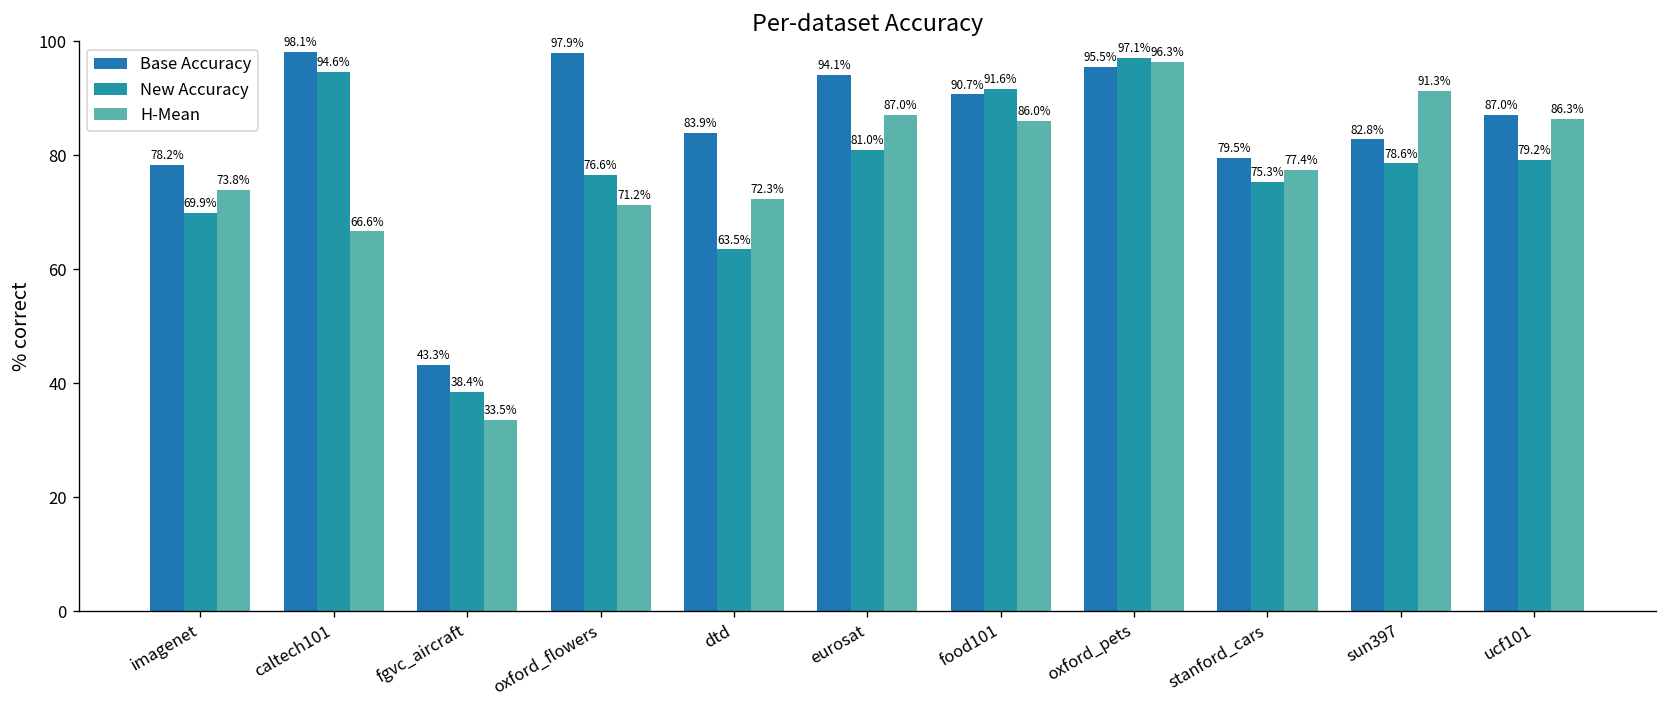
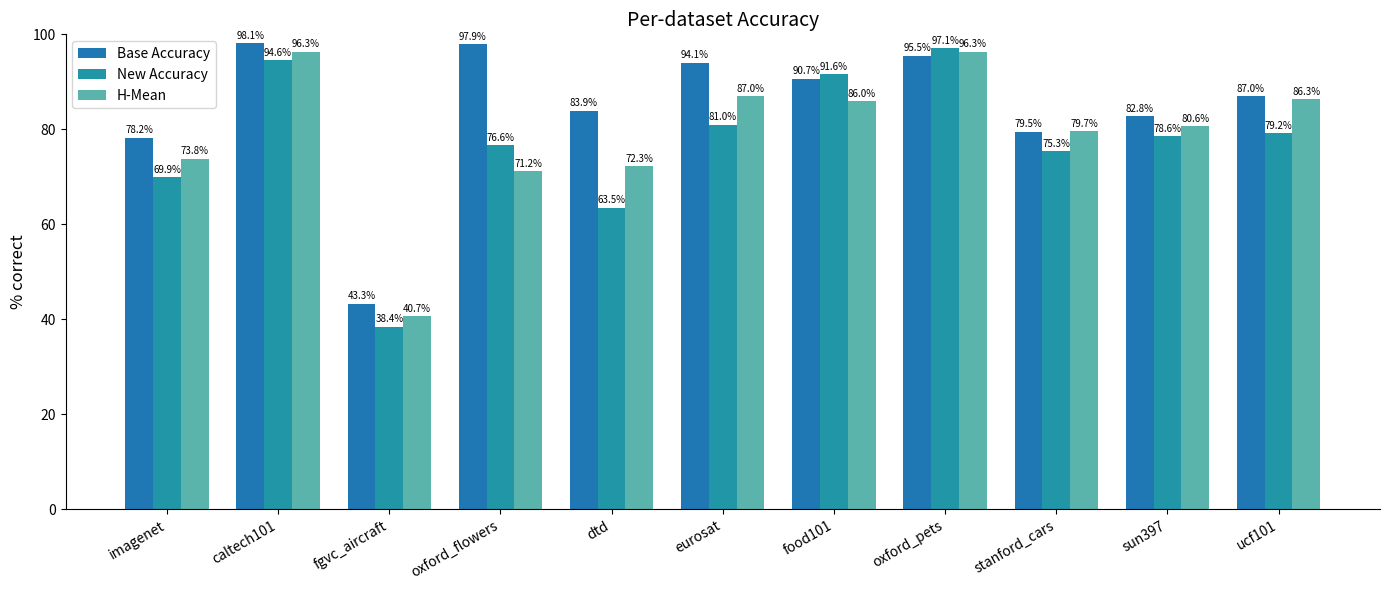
H-Mean, caltech101: 66.6% -> 96.3%
H-Mean, fgvc_aircraft: 33.5% -> 40.7%
H-Mean, stanford_cars: 77.4% -> 79.7%
H-Mean, sun397: 91.3% -> 80.6%
